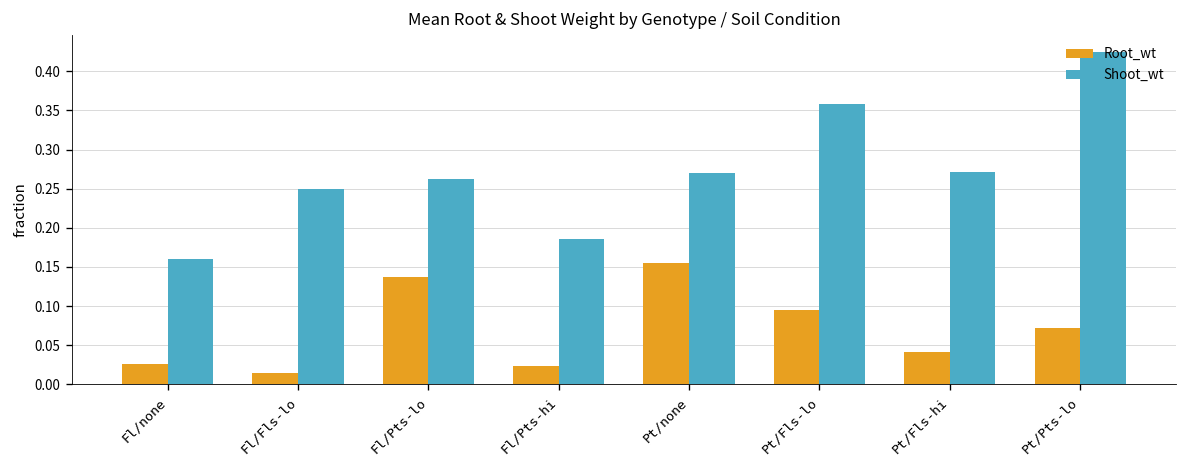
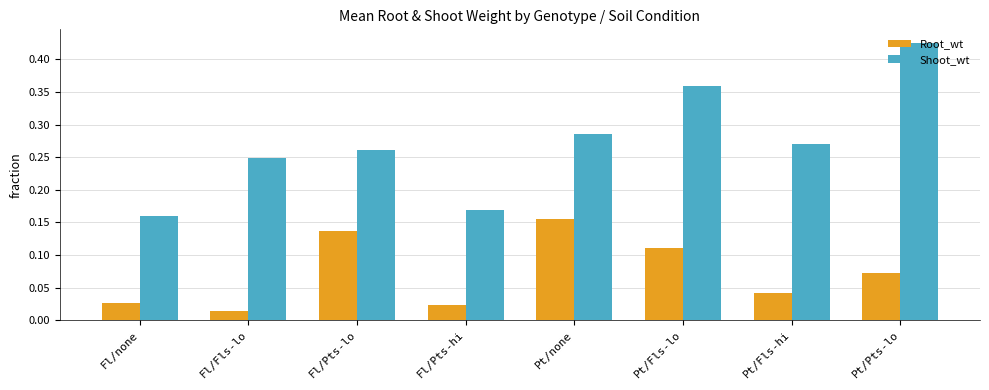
Shoot_wt, Fl/Pts-hi: 0.19 -> 0.17
Shoot_wt, Pt/none: 0.27 -> 0.29
Root_wt, Pt/Fls-lo: 0.09 -> 0.11
